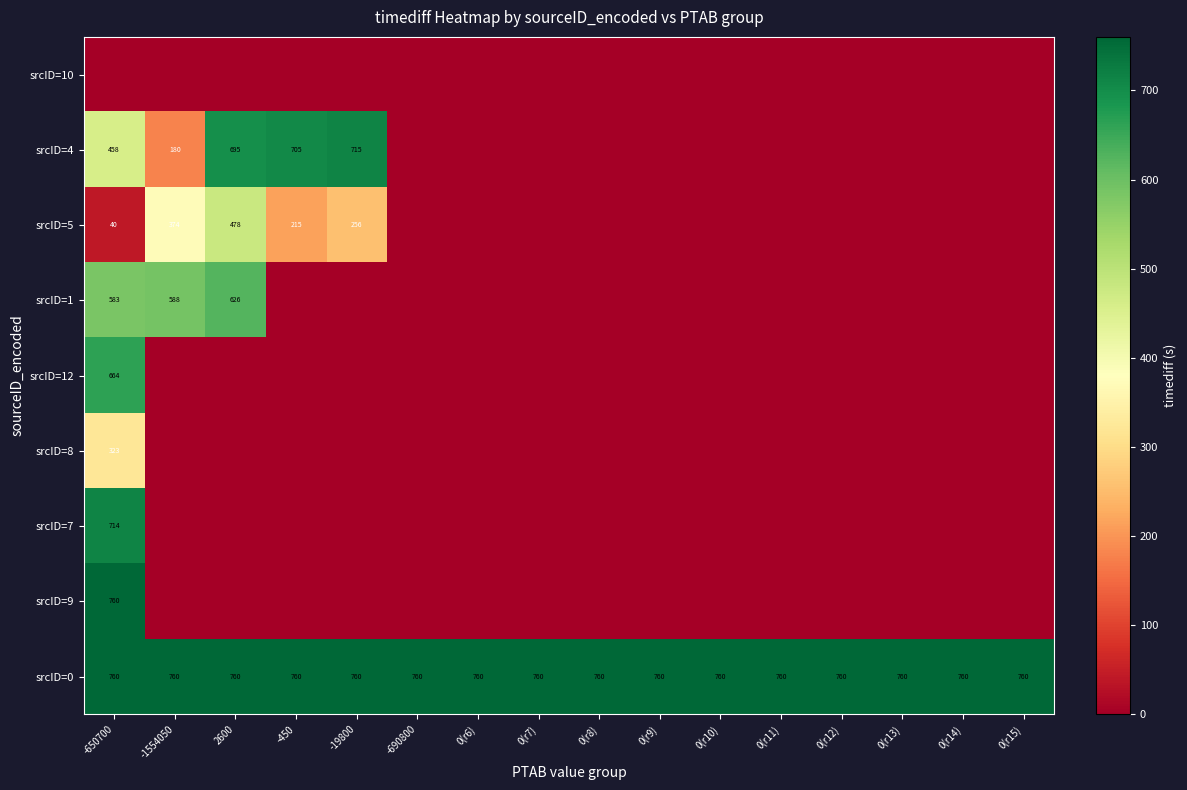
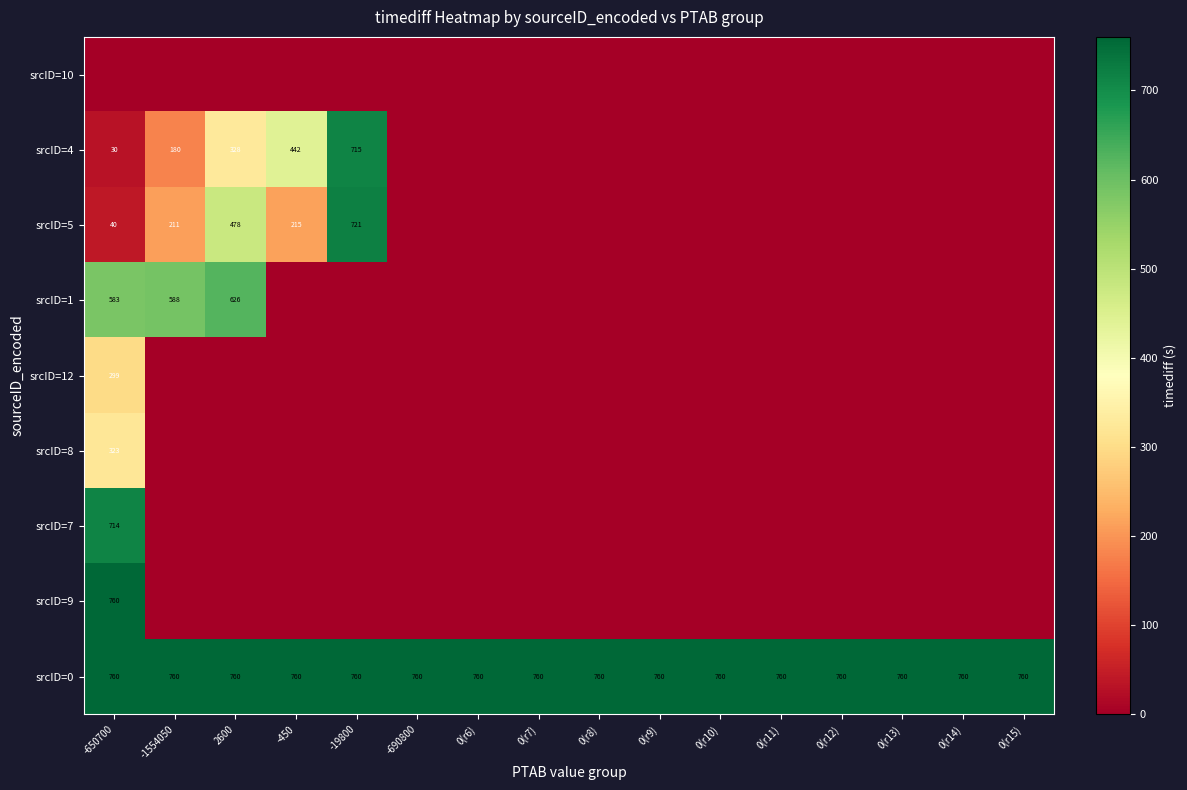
srcID=4, -650700: 458 -> 30
srcID=4, 2600: 695 -> 328
srcID=4, -450: 705 -> 442
srcID=5, -1554050: 374 -> 211
srcID=5, -19800: 256 -> 721
srcID=12, -650700: 664 -> 299
